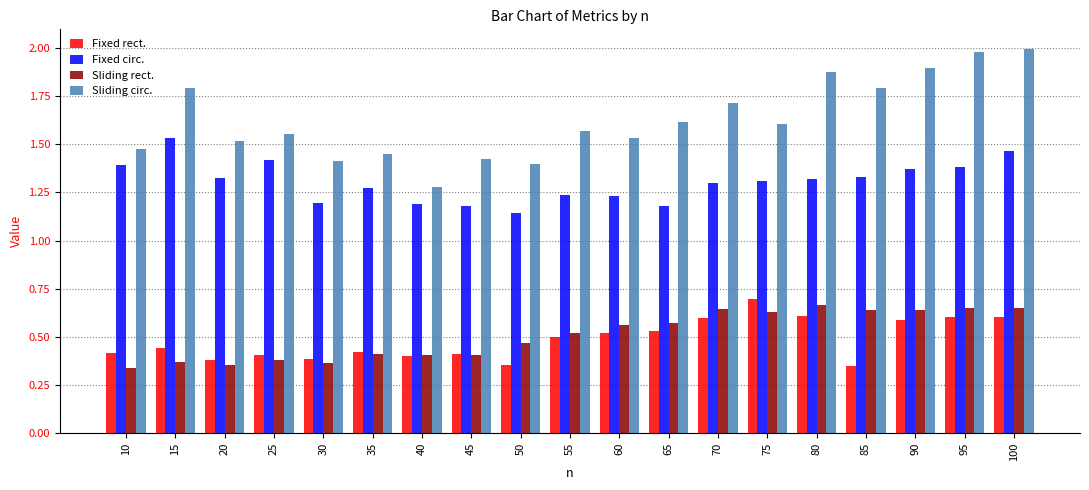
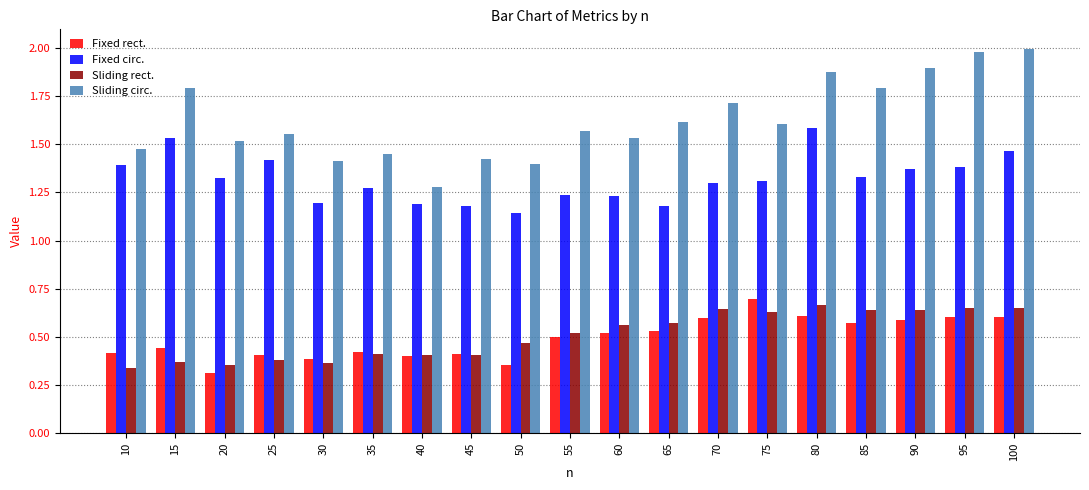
Fixed rect., 20: 0.38 -> 0.31
Fixed circ., 80: 1.32 -> 1.58
Fixed rect., 85: 0.35 -> 0.57
